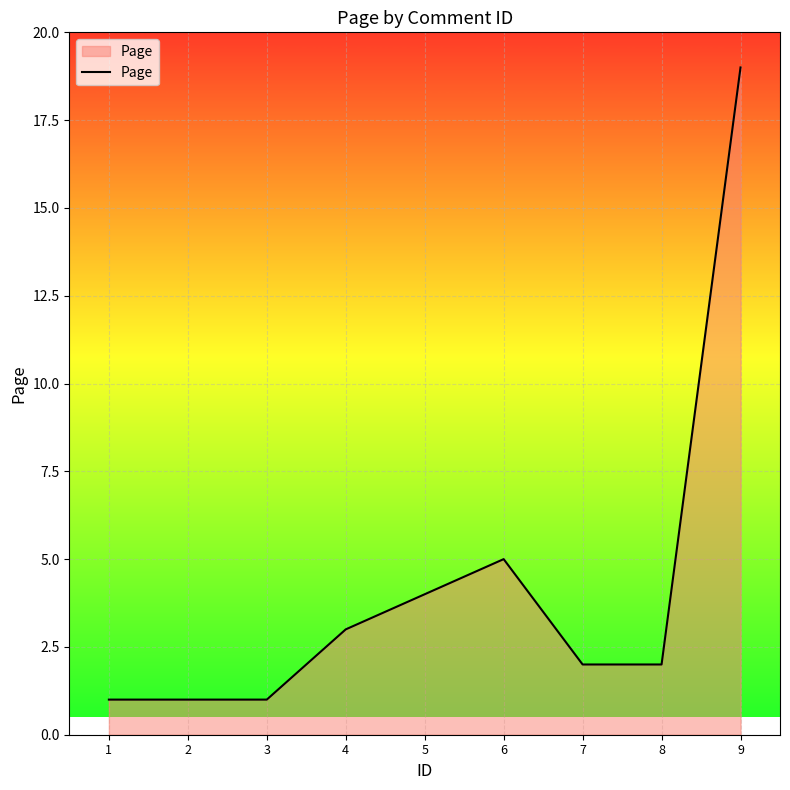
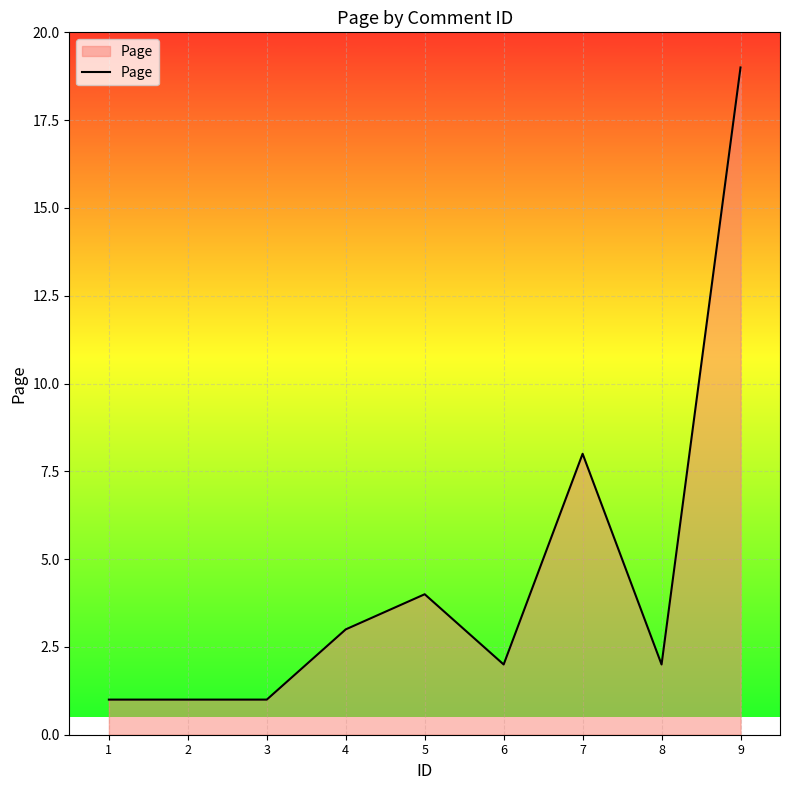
6: 5 -> 2
7: 2 -> 8
